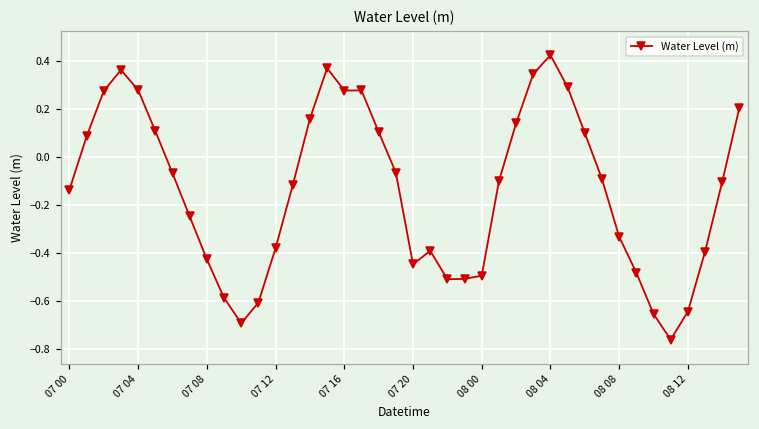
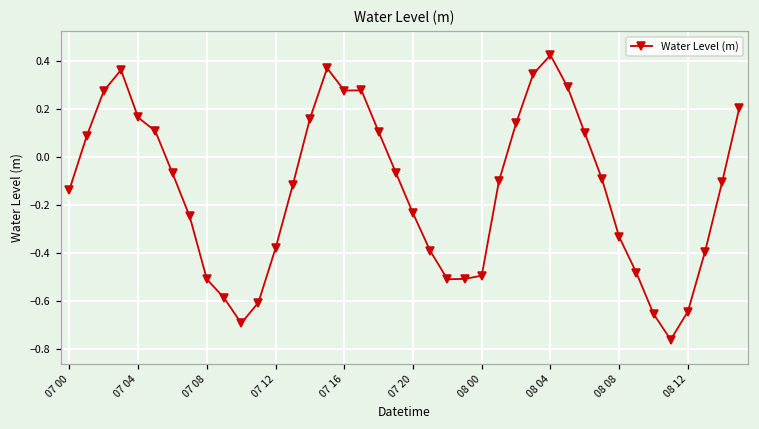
07 04: 0.28 -> 0.17
07 08: -0.43 -> -0.51
07 20: -0.45 -> -0.23
